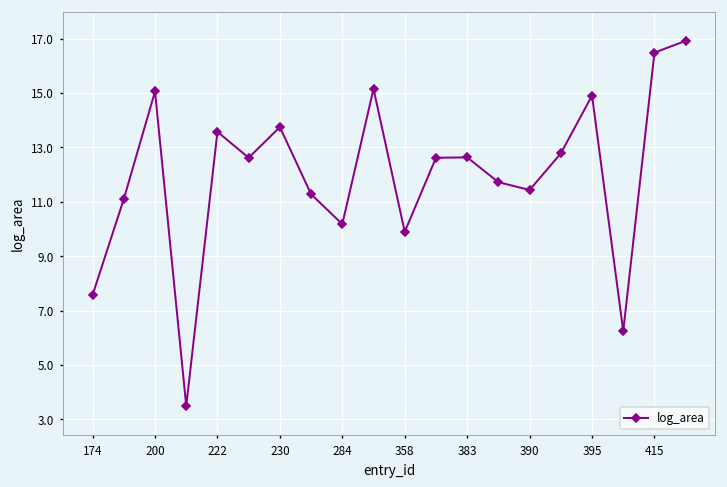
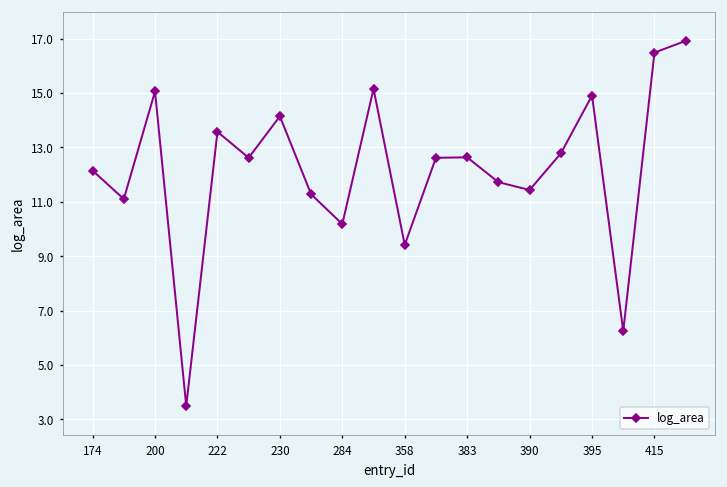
174: 7.6 -> 12.1
230: 13.7 -> 14.1
358: 9.9 -> 9.4
